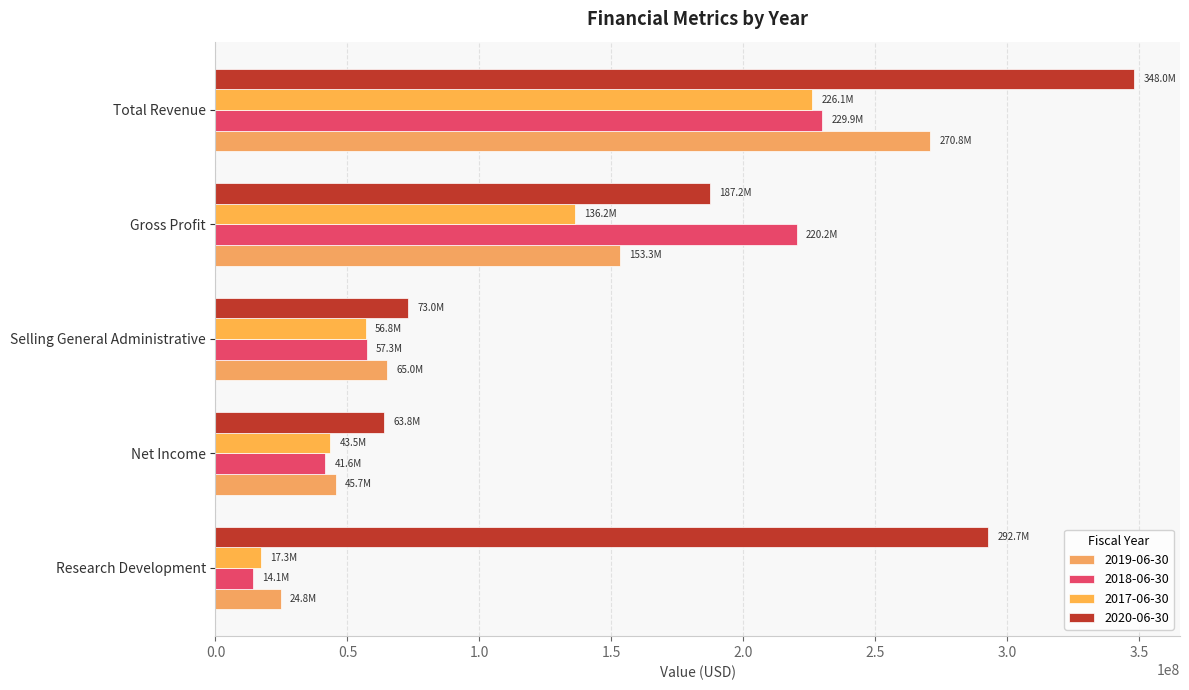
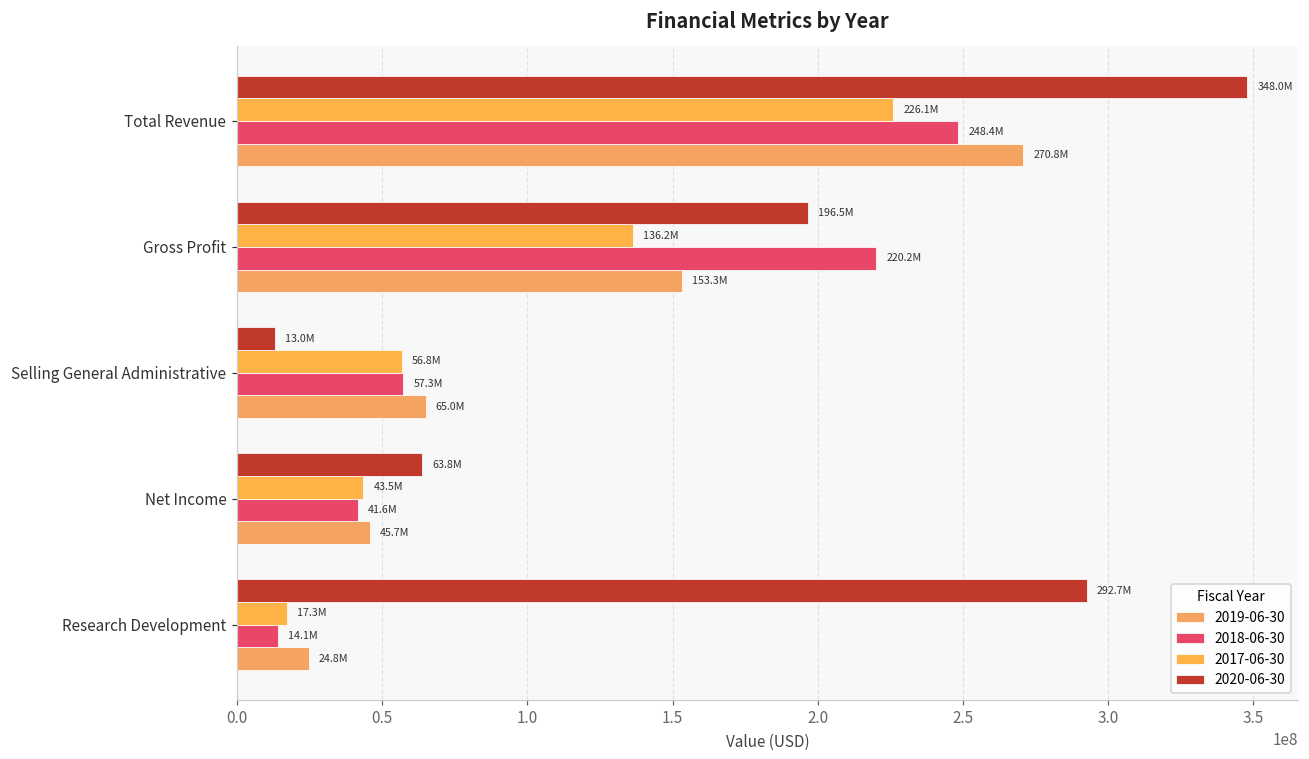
2018-06-30, Total Revenue: 229.9M -> 248.4M
2020-06-30, Gross Profit: 187.2M -> 196.5M
2020-06-30, Selling General Administrative: 73.0M -> 13.0M
